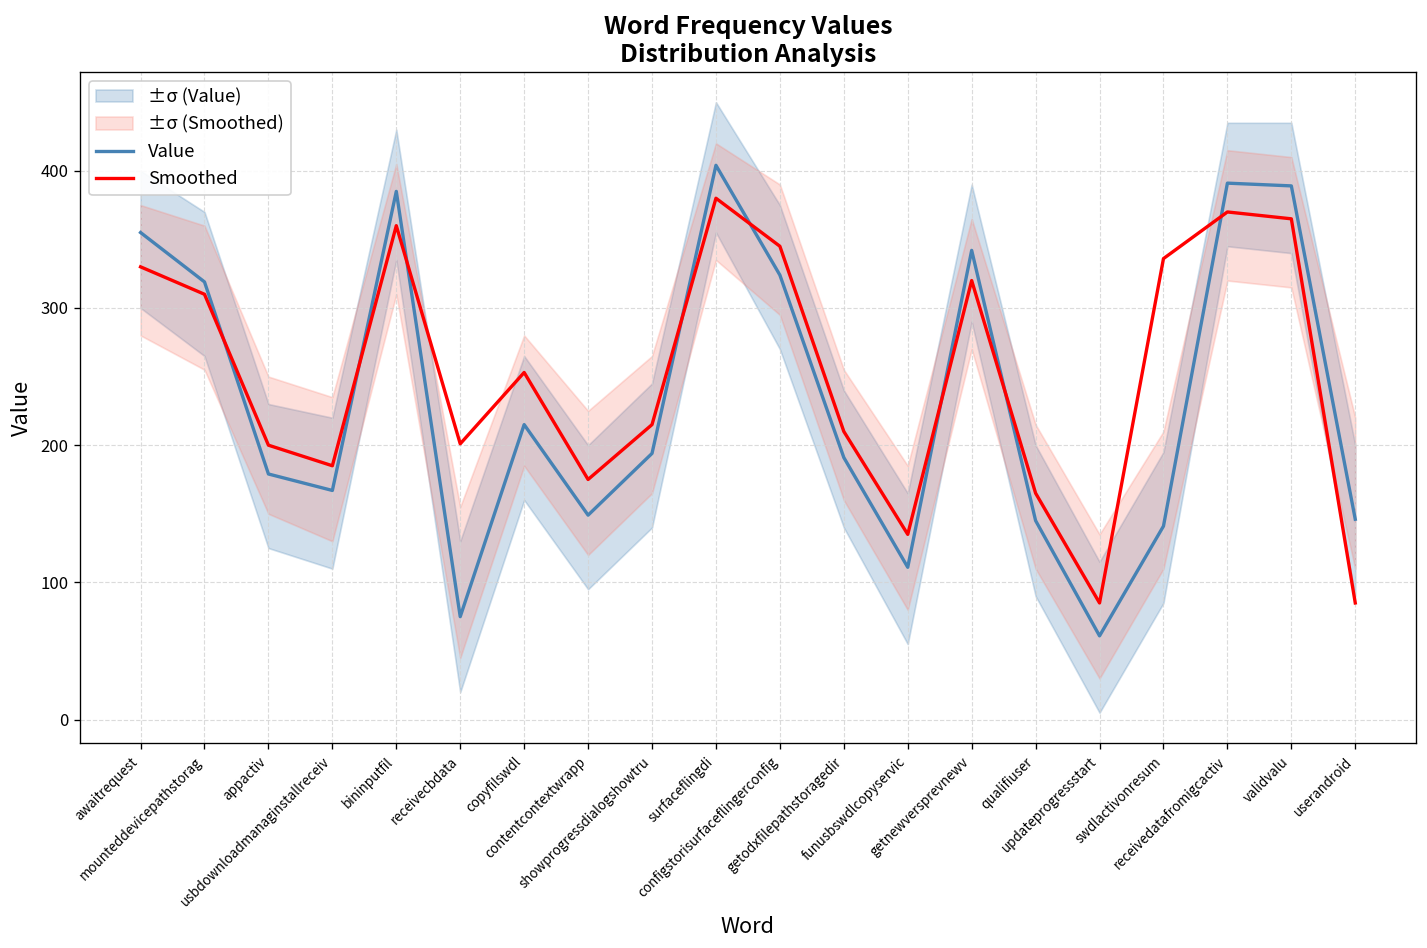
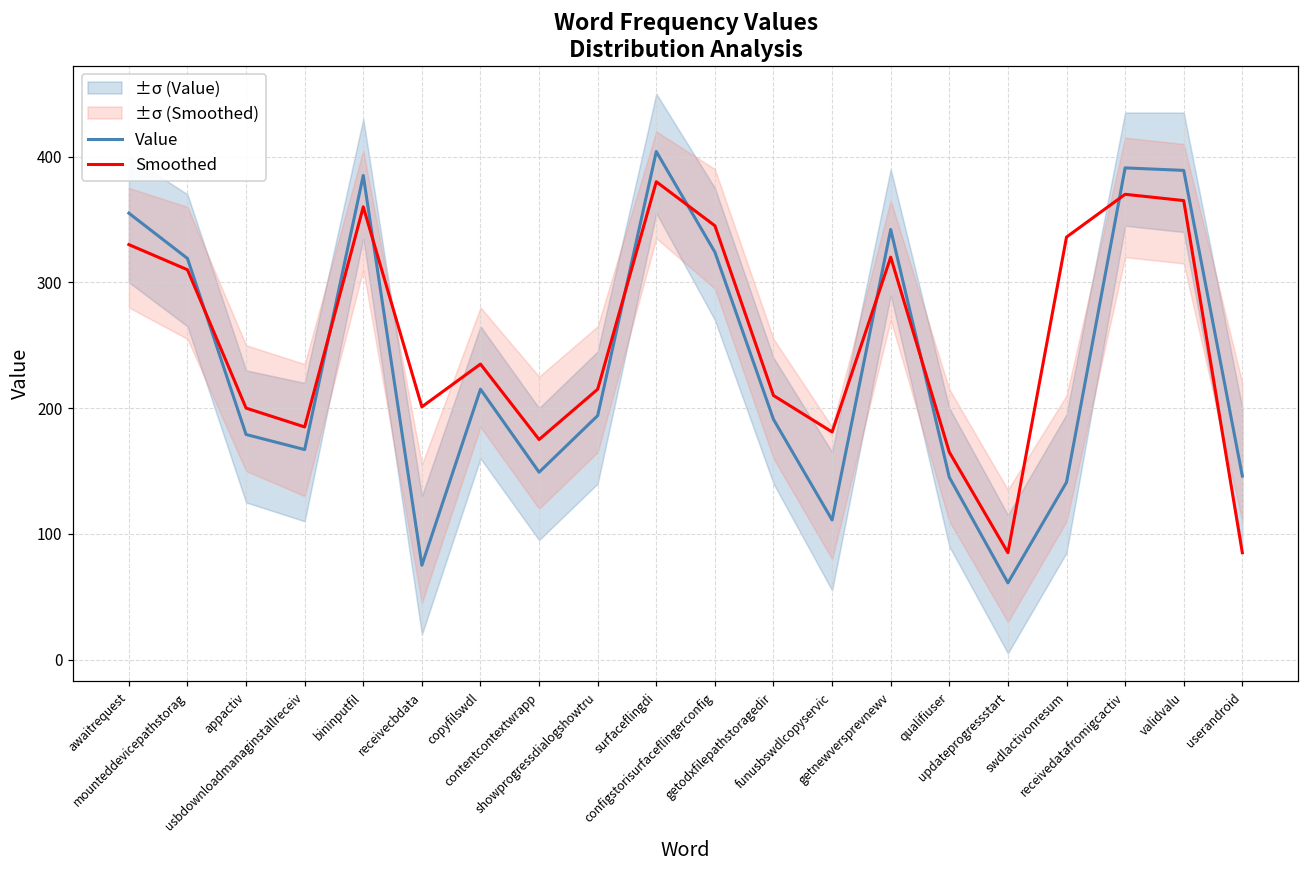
Smoothed, copyfilswdl: 253 -> 235
Smoothed, funusbswdlcopyservic: 135 -> 181
